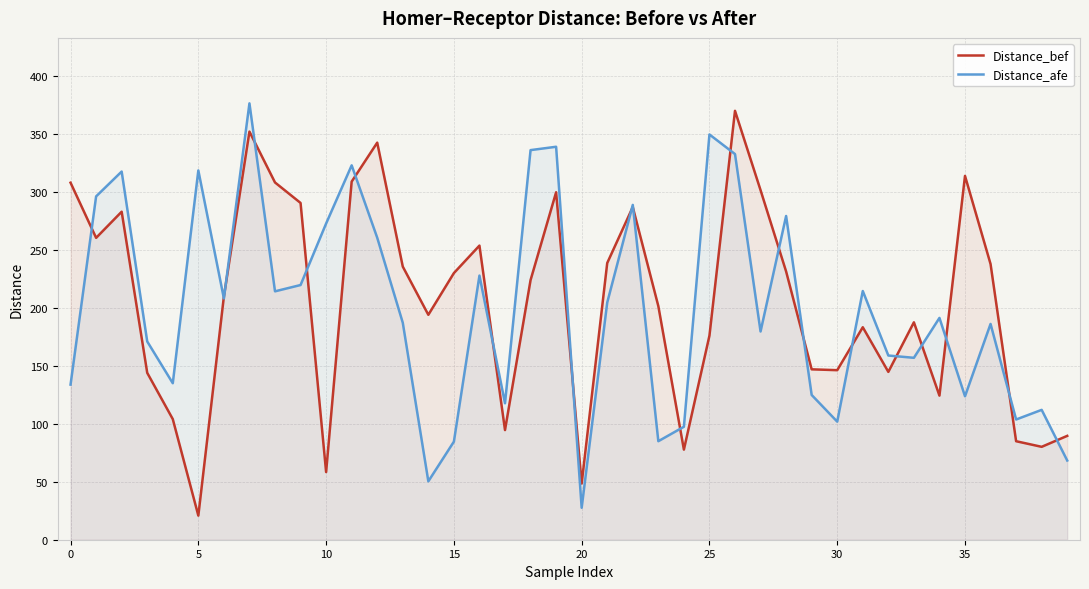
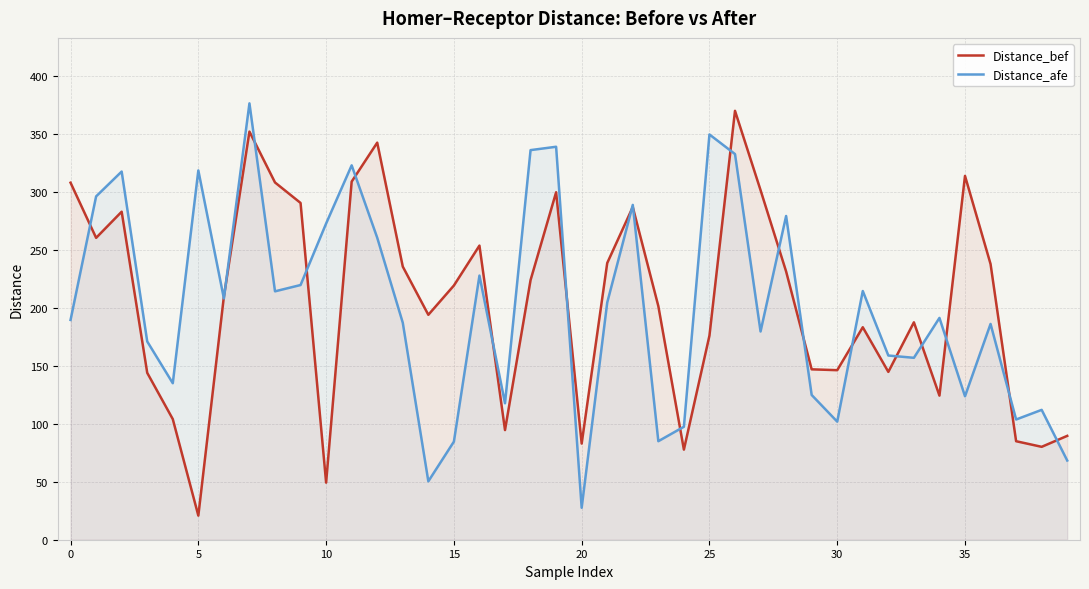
Distance_afe, 0: 134 -> 190
Distance_bef, 10: 58 -> 49
Distance_bef, 15: 230 -> 219
Distance_bef, 20: 49 -> 83
